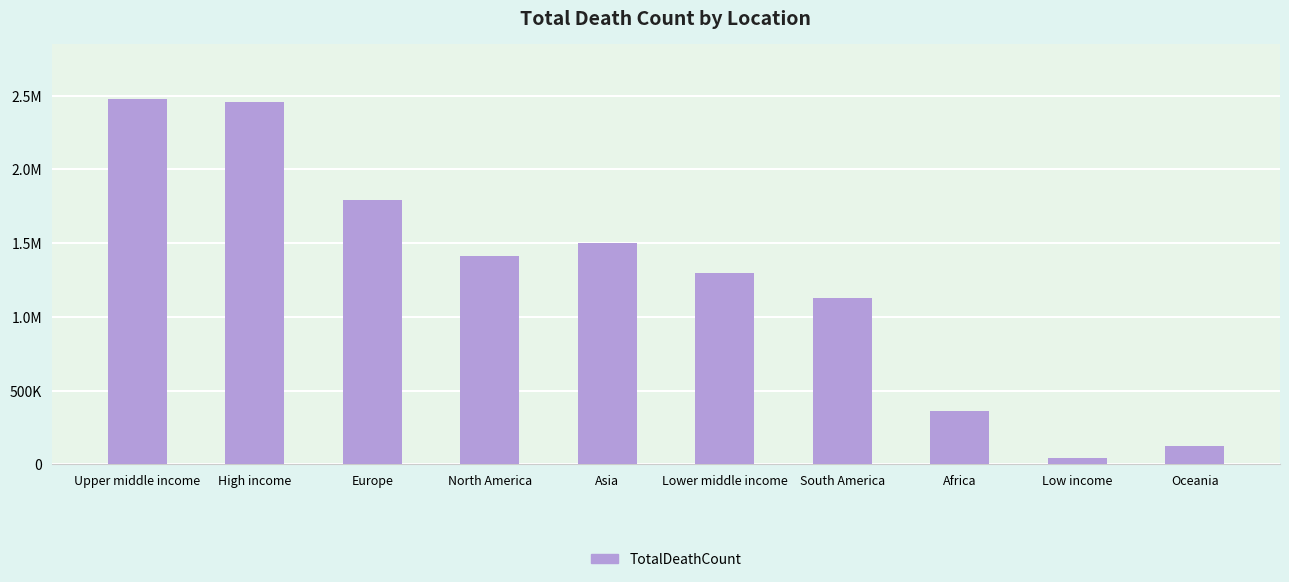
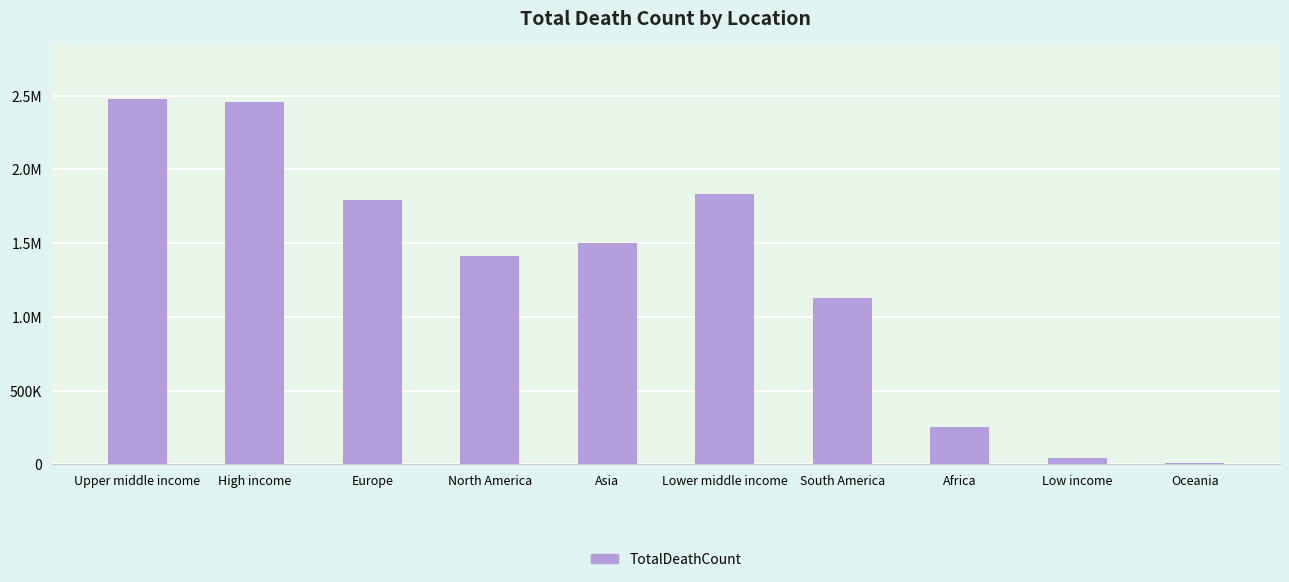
Lower middle income: 1300000 -> 1830000
Africa: 360000 -> 250000
Oceania: 120000 -> 10000
